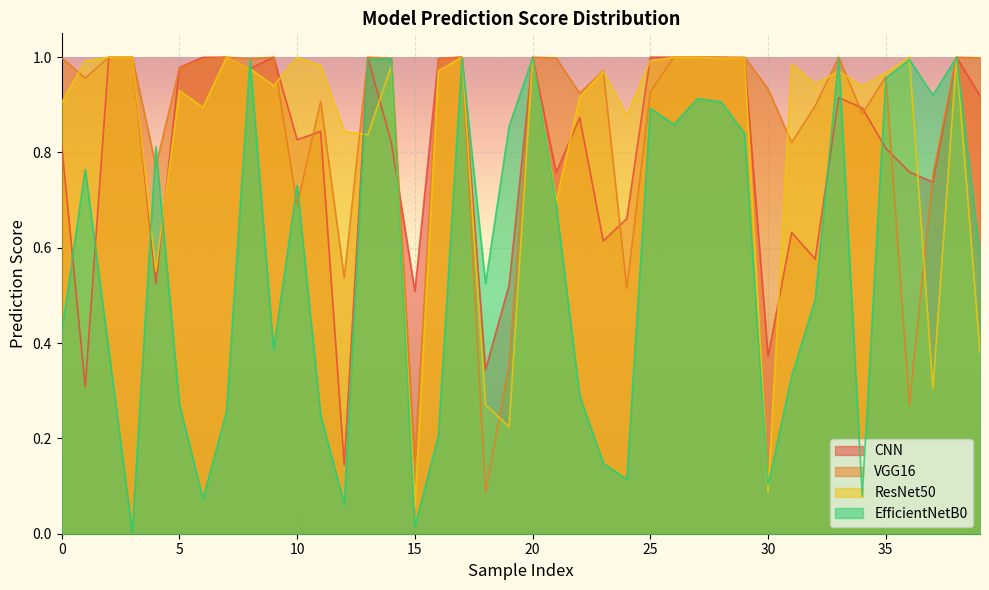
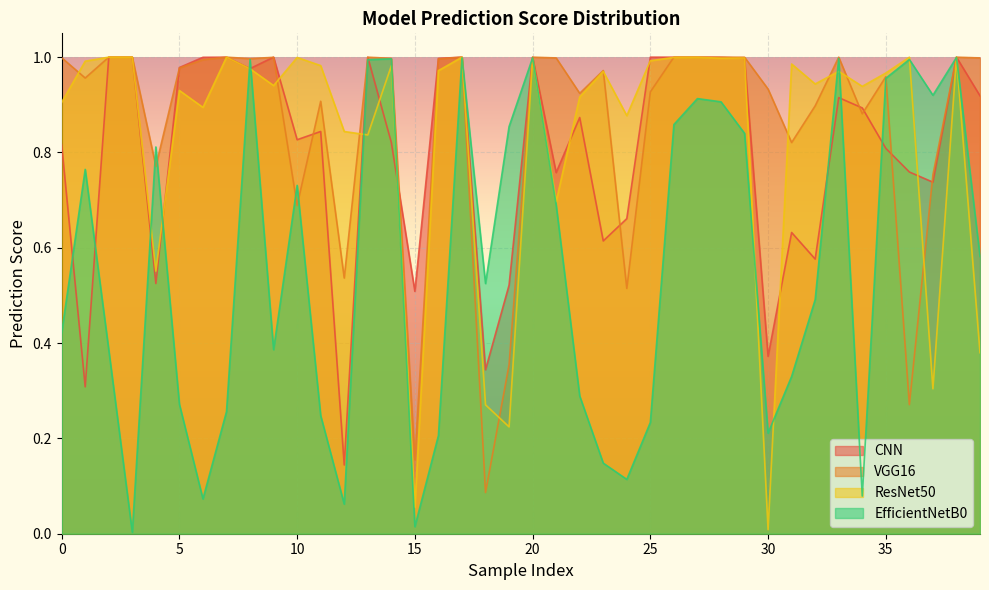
EfficientNetB0, 25: 0.89 -> 0.23
ResNet50, 30: 0.09 -> 0.01
EfficientNetB0, 30: 0.10 -> 0.21
